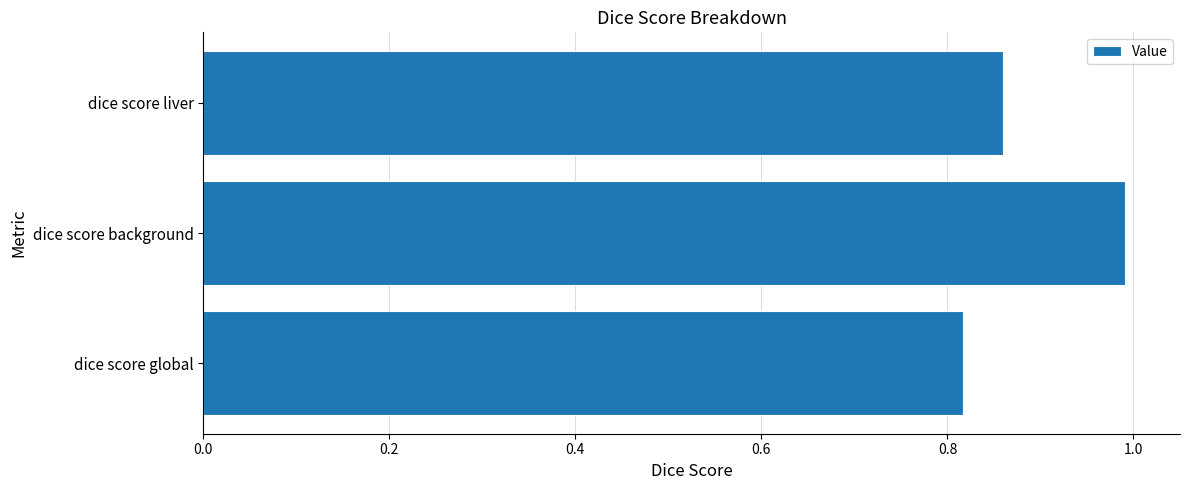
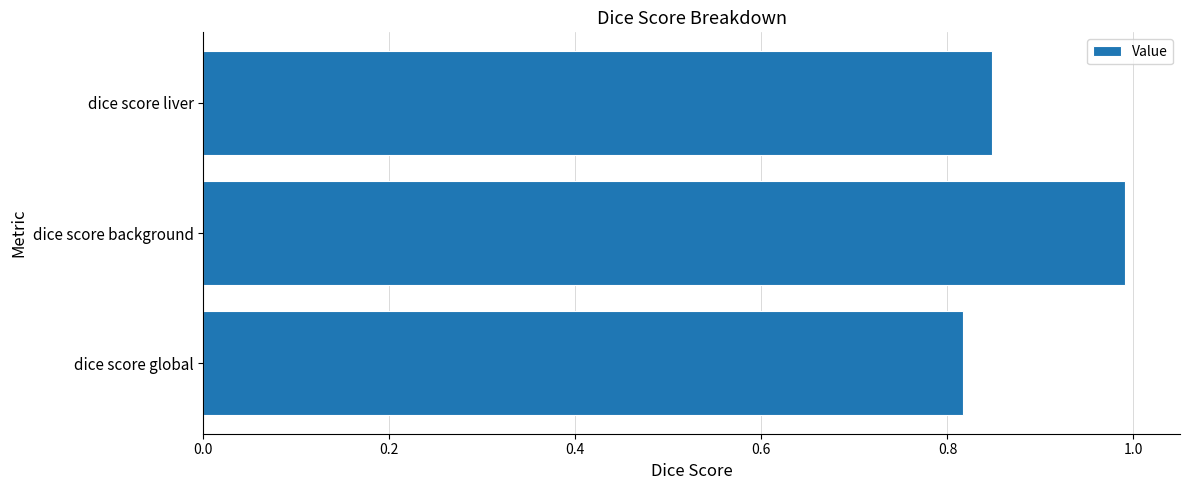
dice score liver: 0.86 -> 0.85
